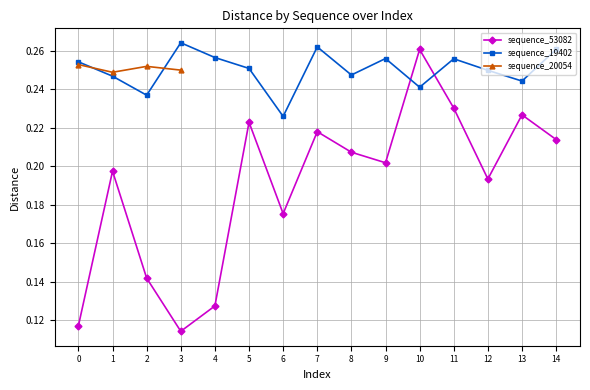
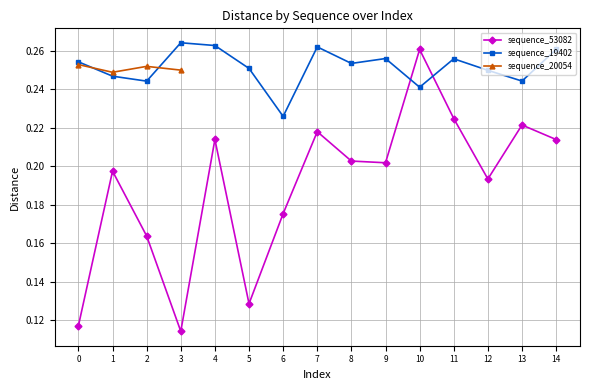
sequence_53082, 2: 0.142 -> 0.164
sequence_19402, 2: 0.237 -> 0.244
sequence_53082, 4: 0.127 -> 0.214
sequence_19402, 4: 0.256 -> 0.263
sequence_53082, 5: 0.223 -> 0.129
sequence_53082, 8: 0.207 -> 0.203
sequence_19402, 8: 0.247 -> 0.253
sequence_53082, 11: 0.230 -> 0.225
sequence_53082, 13: 0.227 -> 0.221
